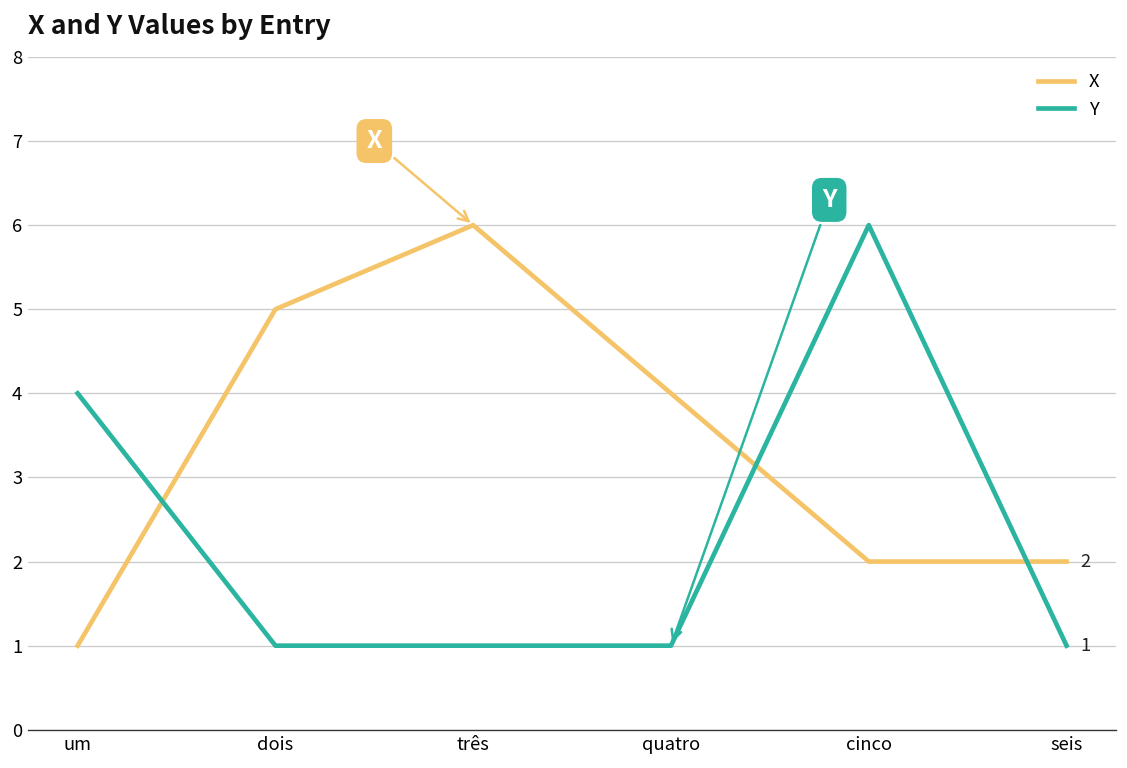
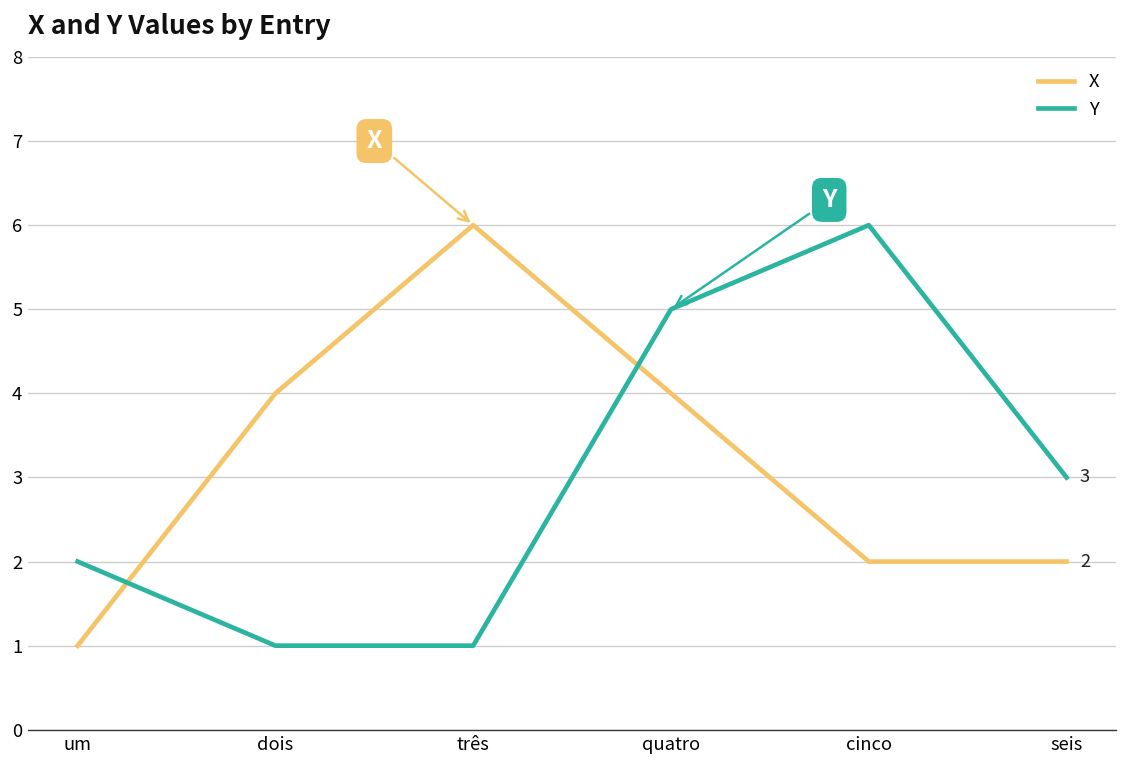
Y, um: 4 -> 2
X, dois: 5 -> 4
Y, quatro: 1 -> 5
Y, seis: 1 -> 3
